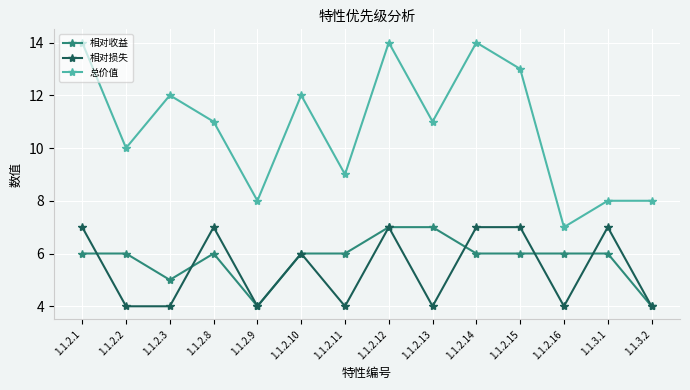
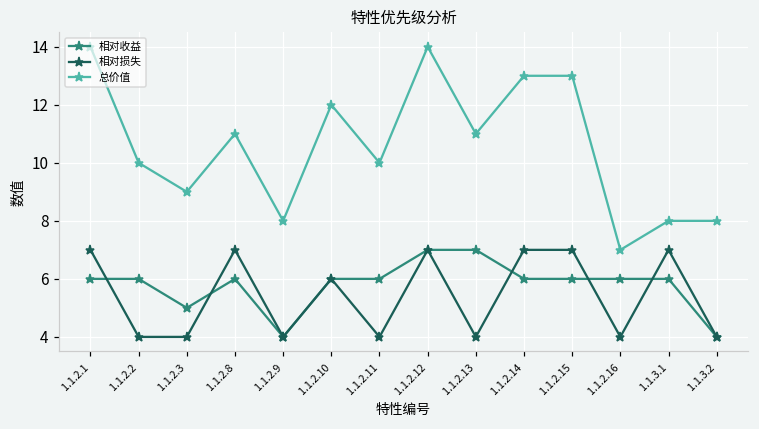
总价值, 1.1.2.3: 12 -> 9
总价值, 1.1.2.11: 9 -> 10
总价值, 1.1.2.14: 14 -> 13
